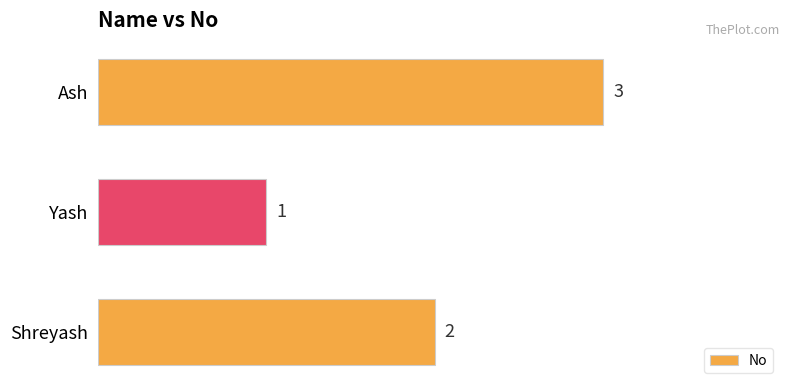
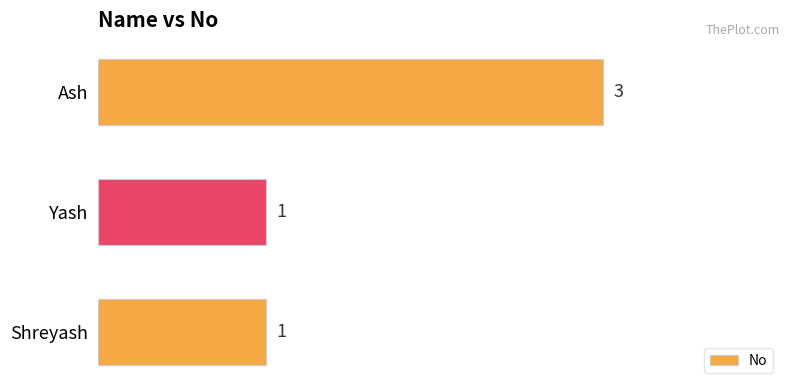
Shreyash: 2 -> 1
